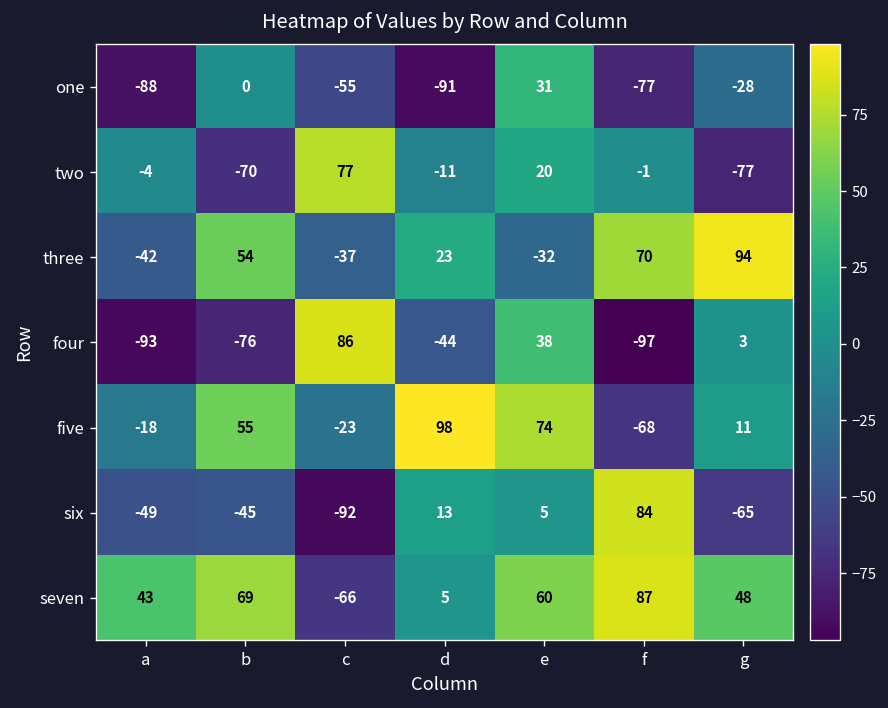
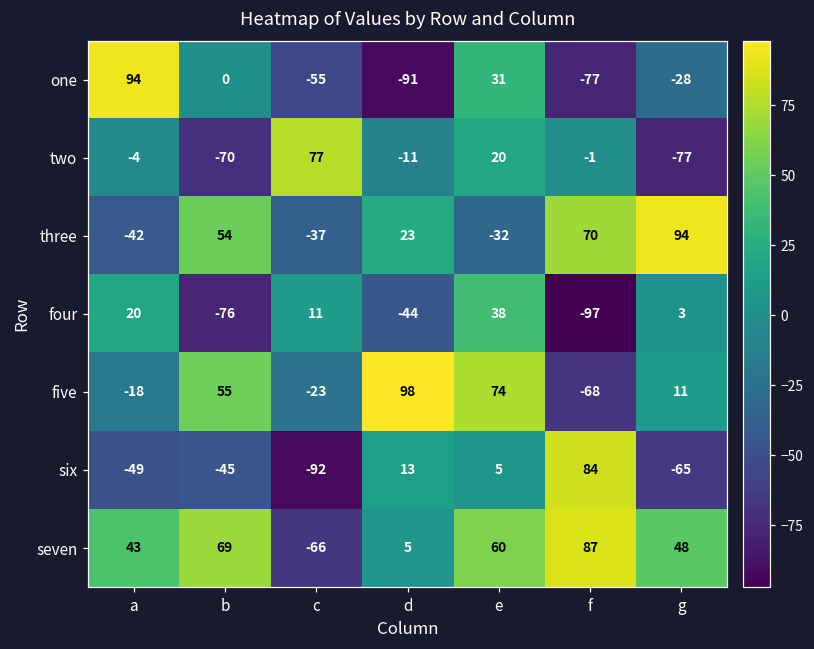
one, a: -88 -> 94
four, a: -93 -> 20
four, c: 86 -> 11
